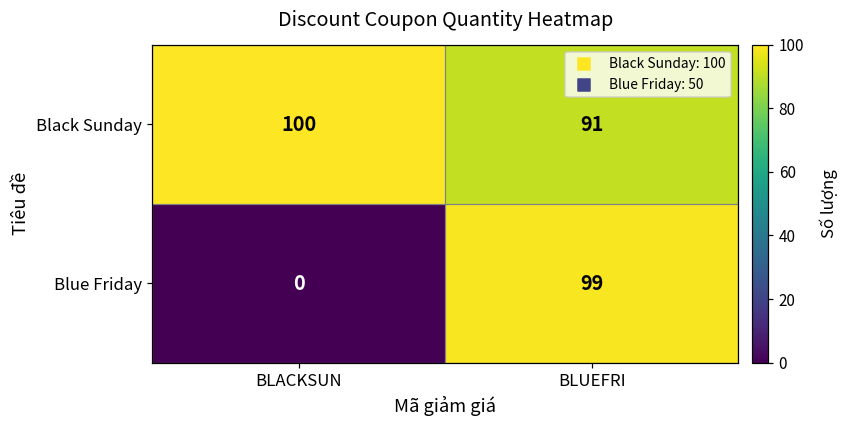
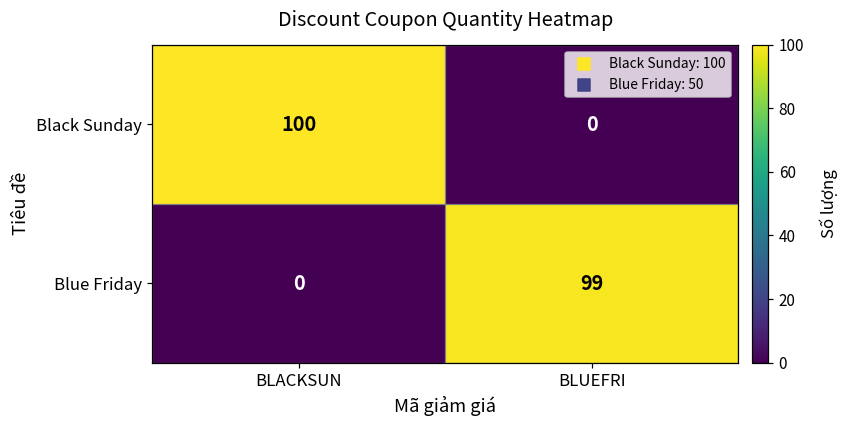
Black Sunday, BLUEFRI: 91 -> 0
